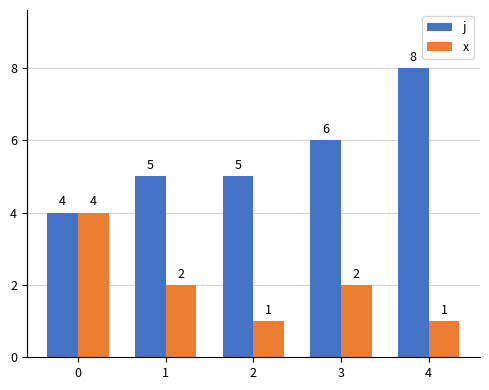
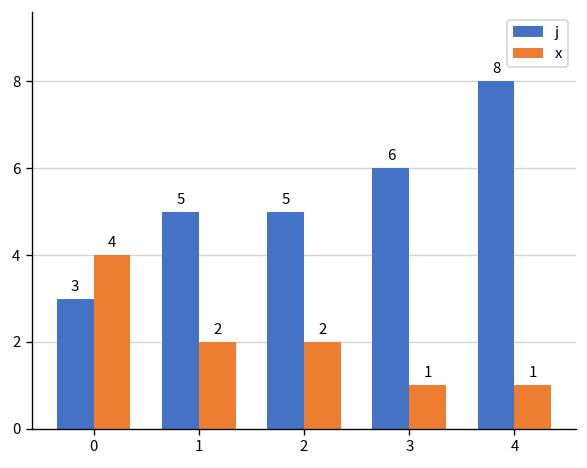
j, 0: 4 -> 3
x, 2: 1 -> 2
x, 3: 2 -> 1
